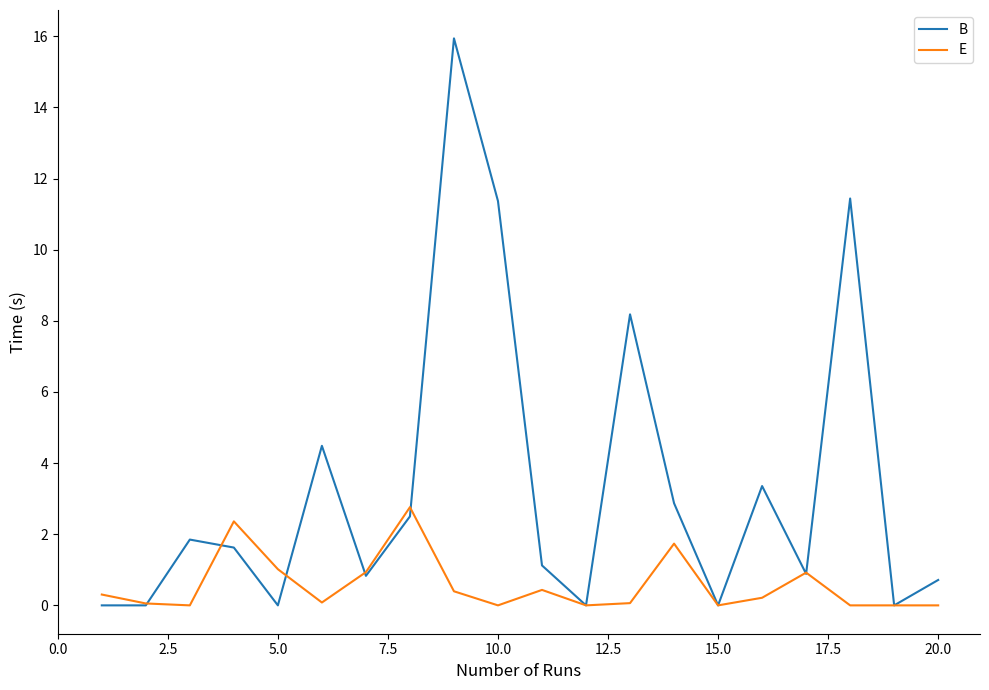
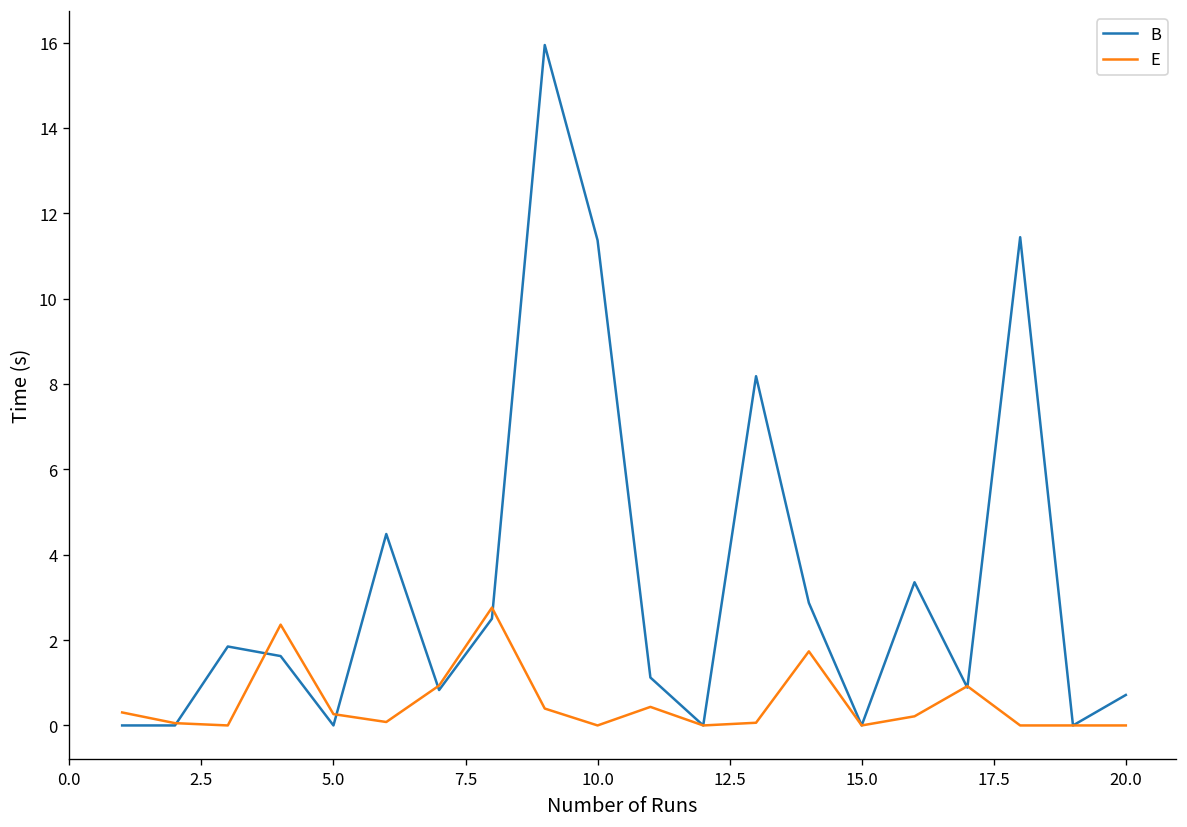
E, 5.0: 1.0 -> 0.3
